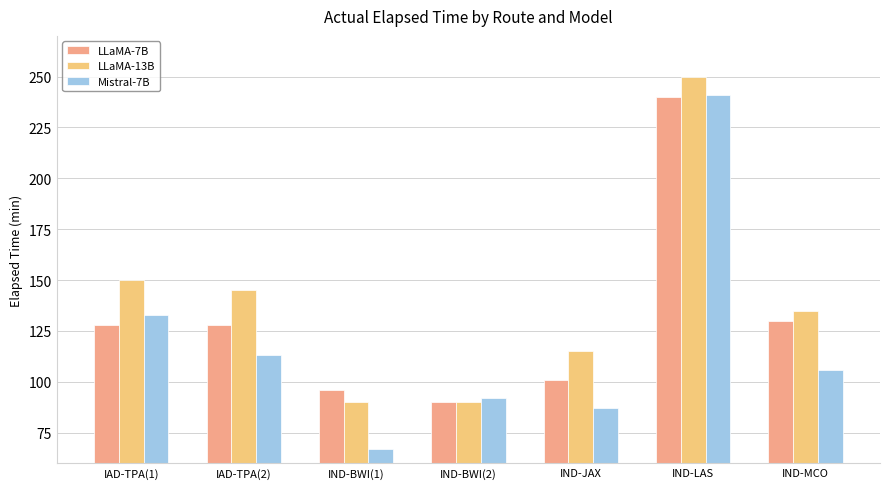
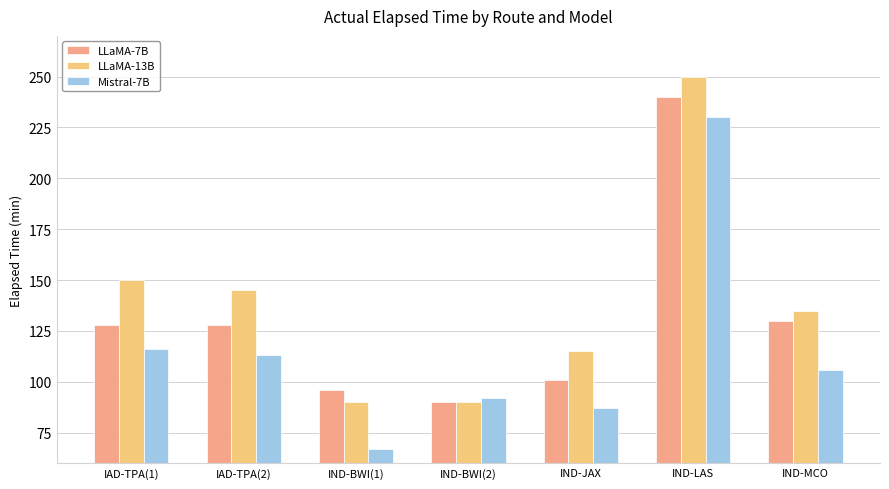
Mistral-7B, IAD-TPA(1): 133 -> 116
Mistral-7B, IND-LAS: 241 -> 230
